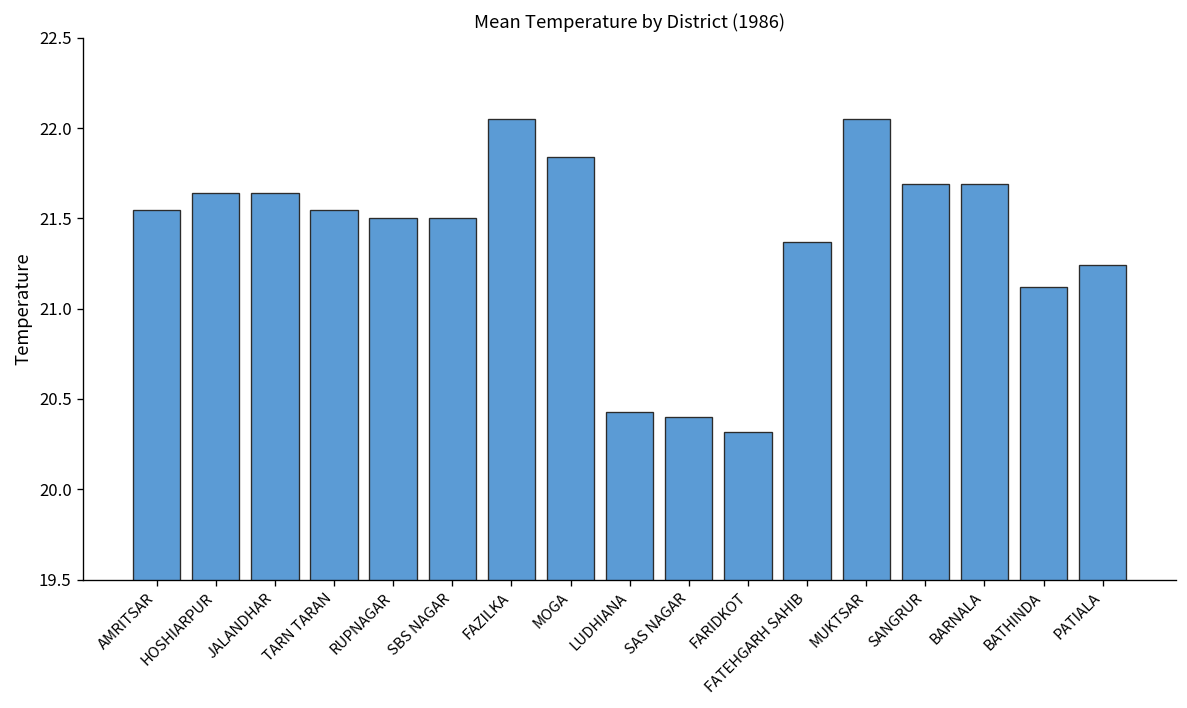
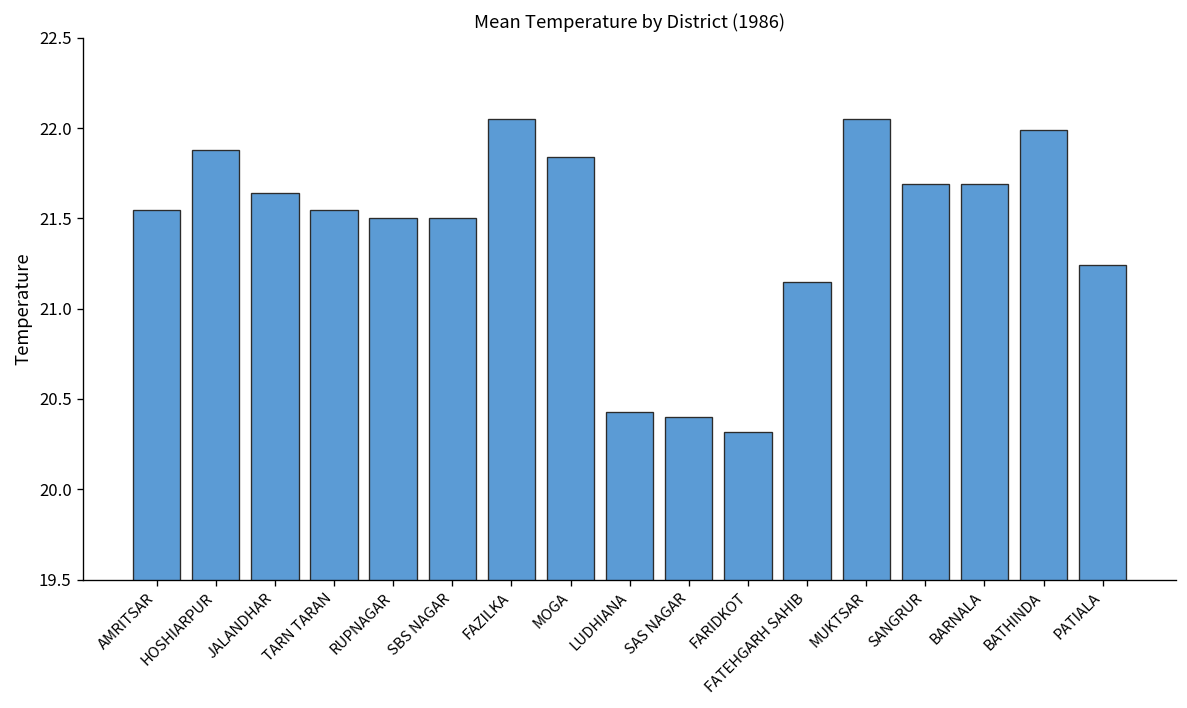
HOSHIARPUR: 21.64 -> 21.88
FATEHGARH SAHIB: 21.37 -> 21.15
BATHINDA: 21.12 -> 21.99
